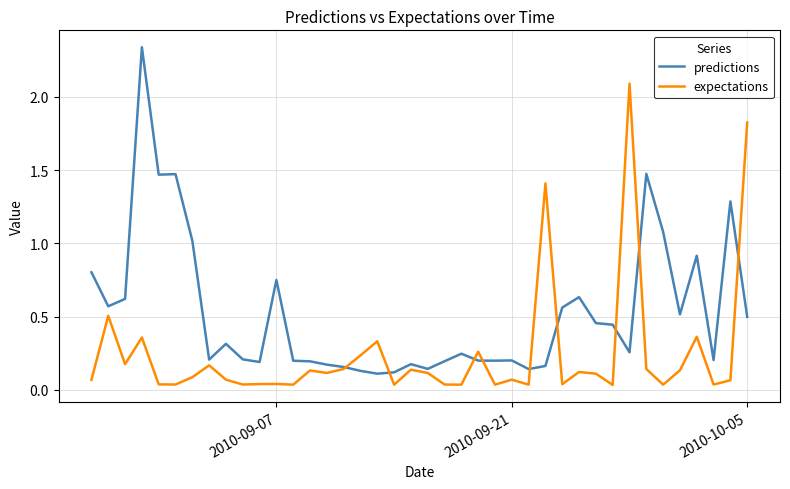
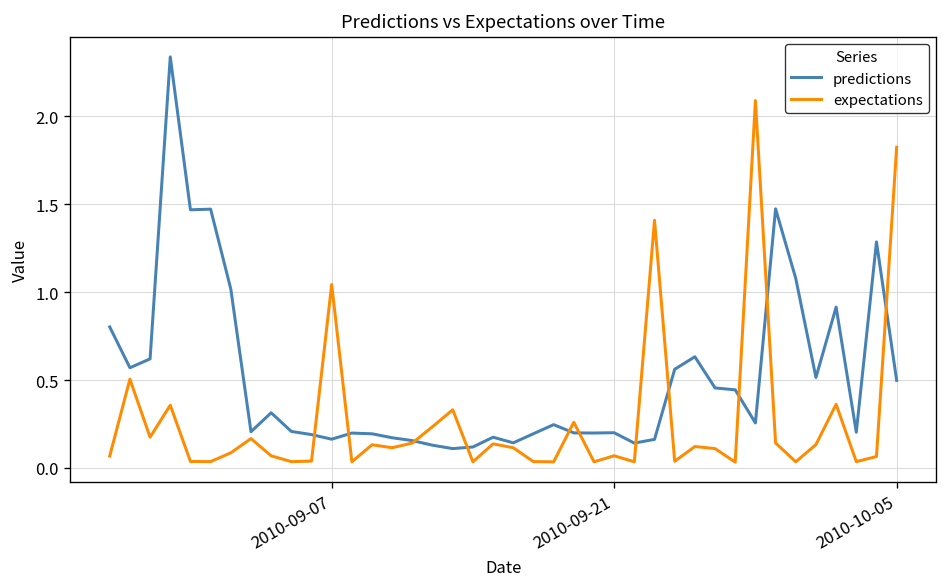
predictions, 2010-09-07: 0.75 -> 0.16
expectations, 2010-09-07: 0.04 -> 1.04
